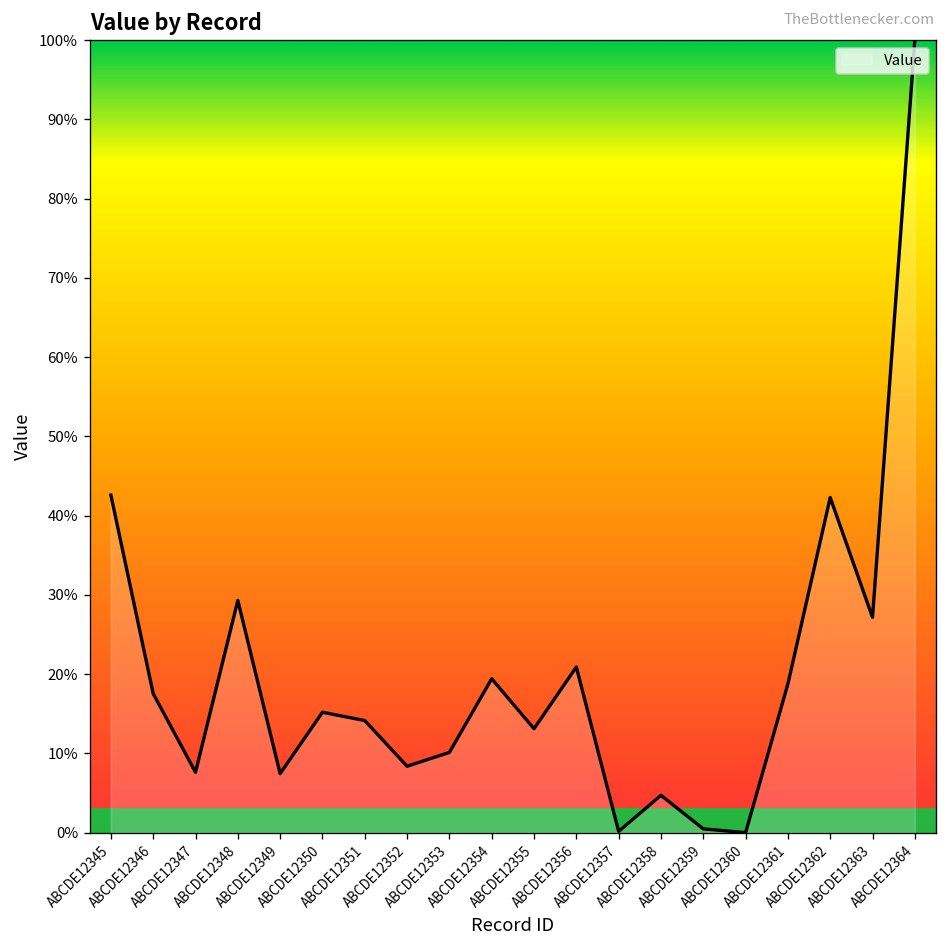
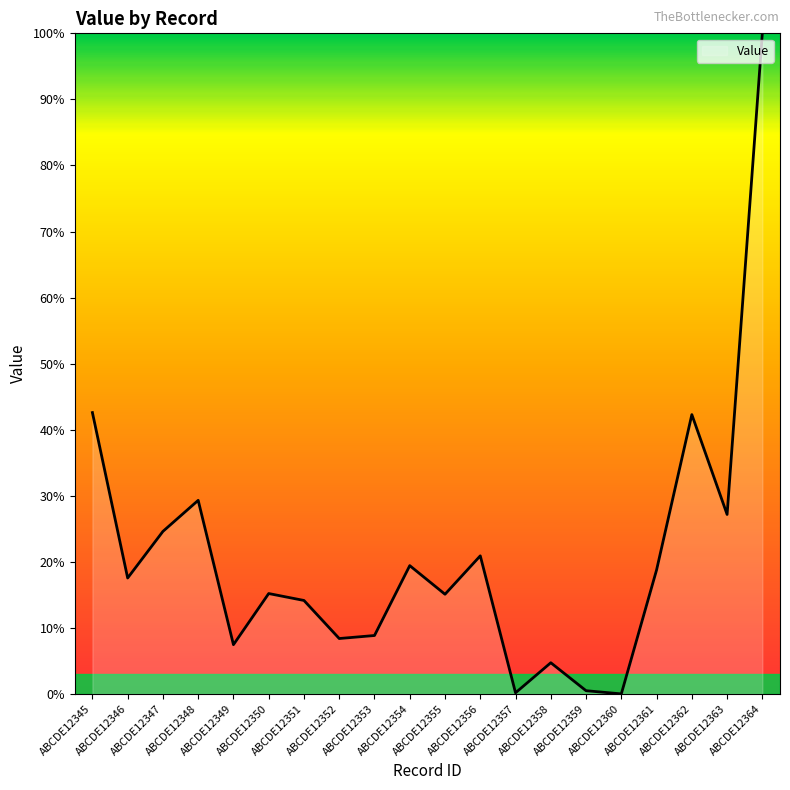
ABCDE12347: 8% -> 25%
ABCDE12353: 10% -> 9%
ABCDE12355: 13% -> 15%
